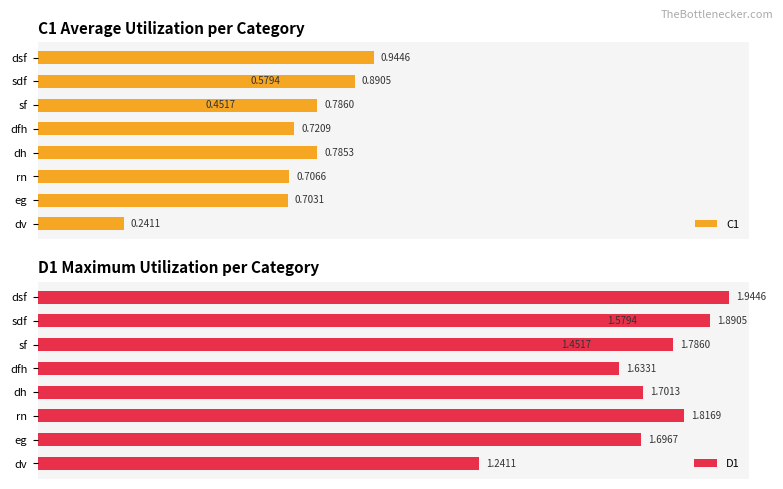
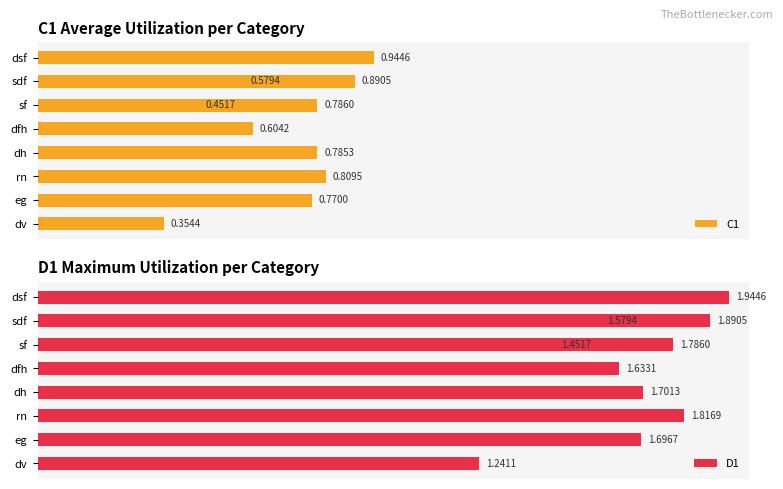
C1 Average Utilization per Category, dfh: 0.7209 -> 0.6042
C1 Average Utilization per Category, rn: 0.7066 -> 0.8095
C1 Average Utilization per Category, eg: 0.7031 -> 0.7700
C1 Average Utilization per Category, dv: 0.2411 -> 0.3544
